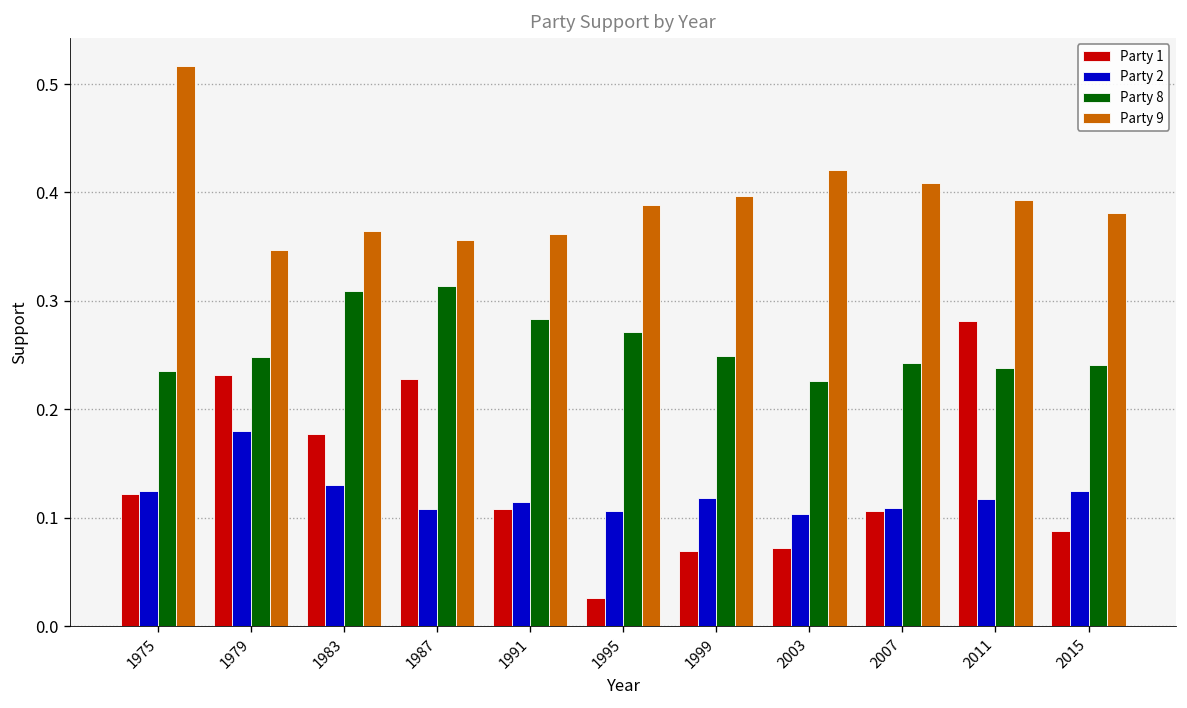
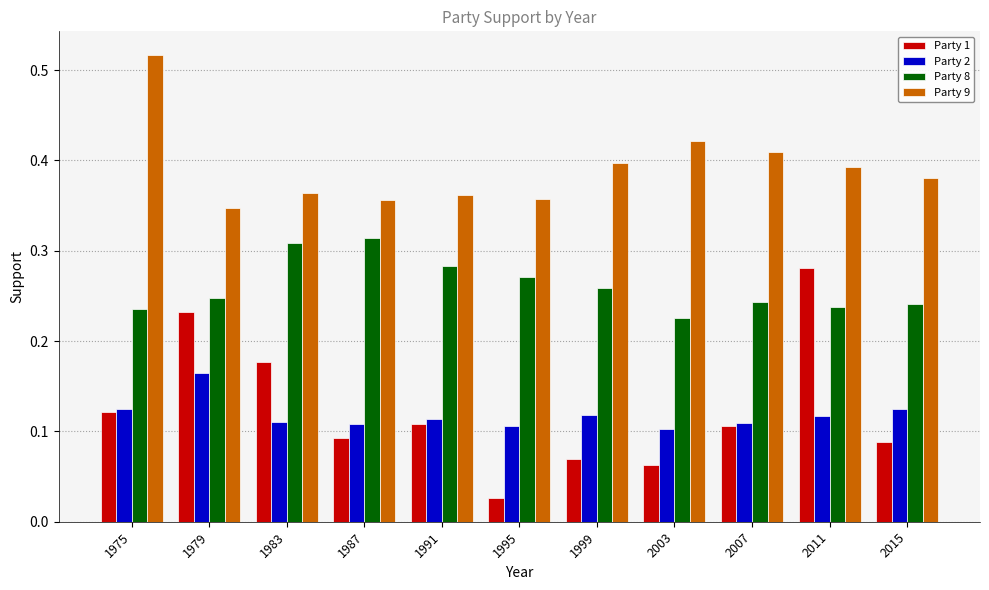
Party 2, 1979: 0.18 -> 0.17
Party 2, 1983: 0.13 -> 0.11
Party 1, 1987: 0.23 -> 0.09
Party 9, 1995: 0.39 -> 0.36
Party 8, 1999: 0.25 -> 0.26
Party 1, 2003: 0.07 -> 0.06
